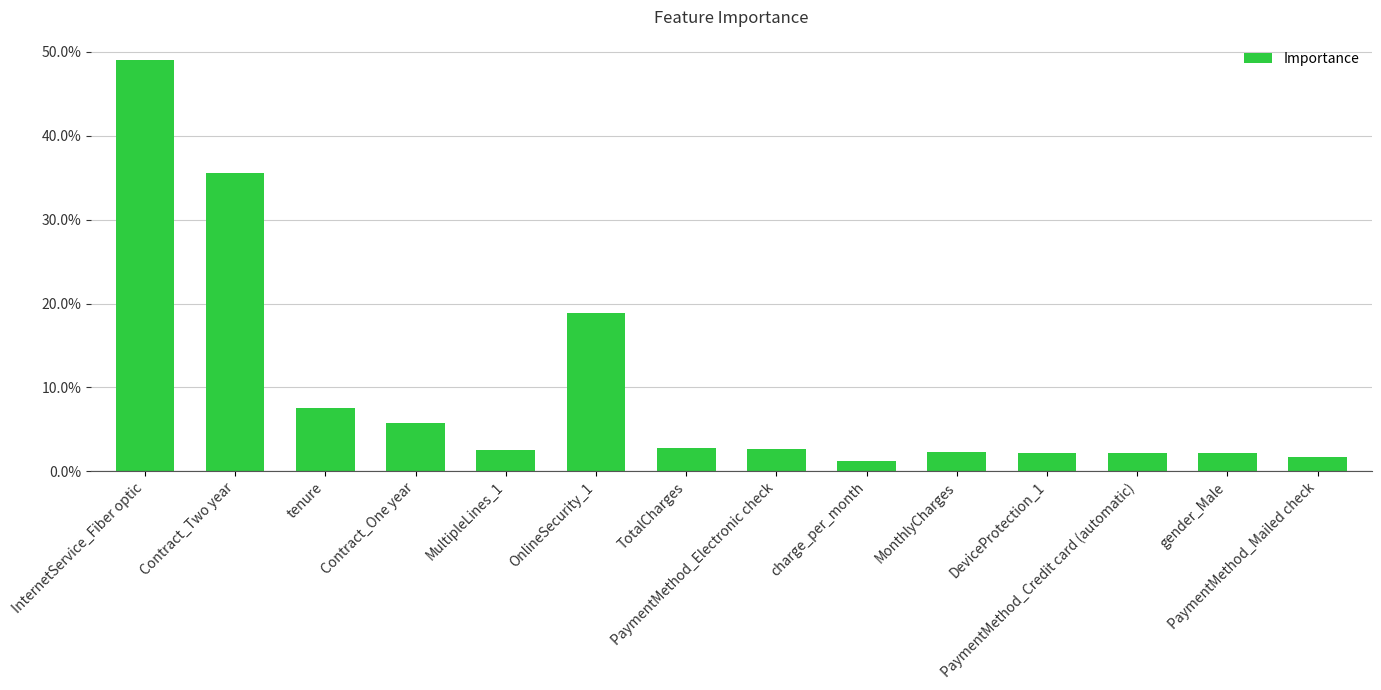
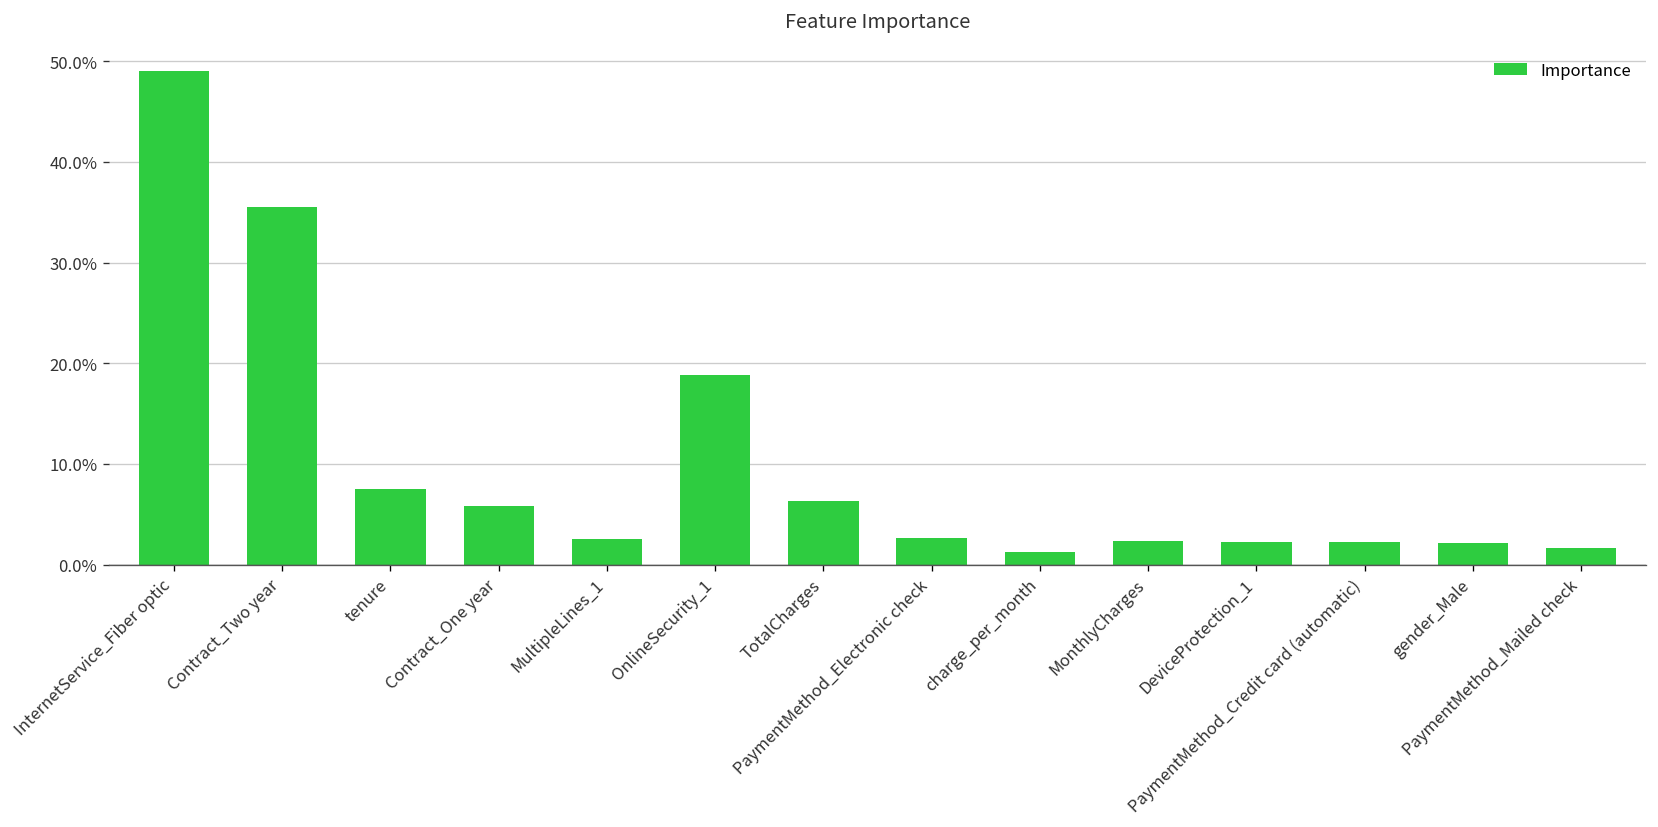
TotalCharges: 3% -> 6%
